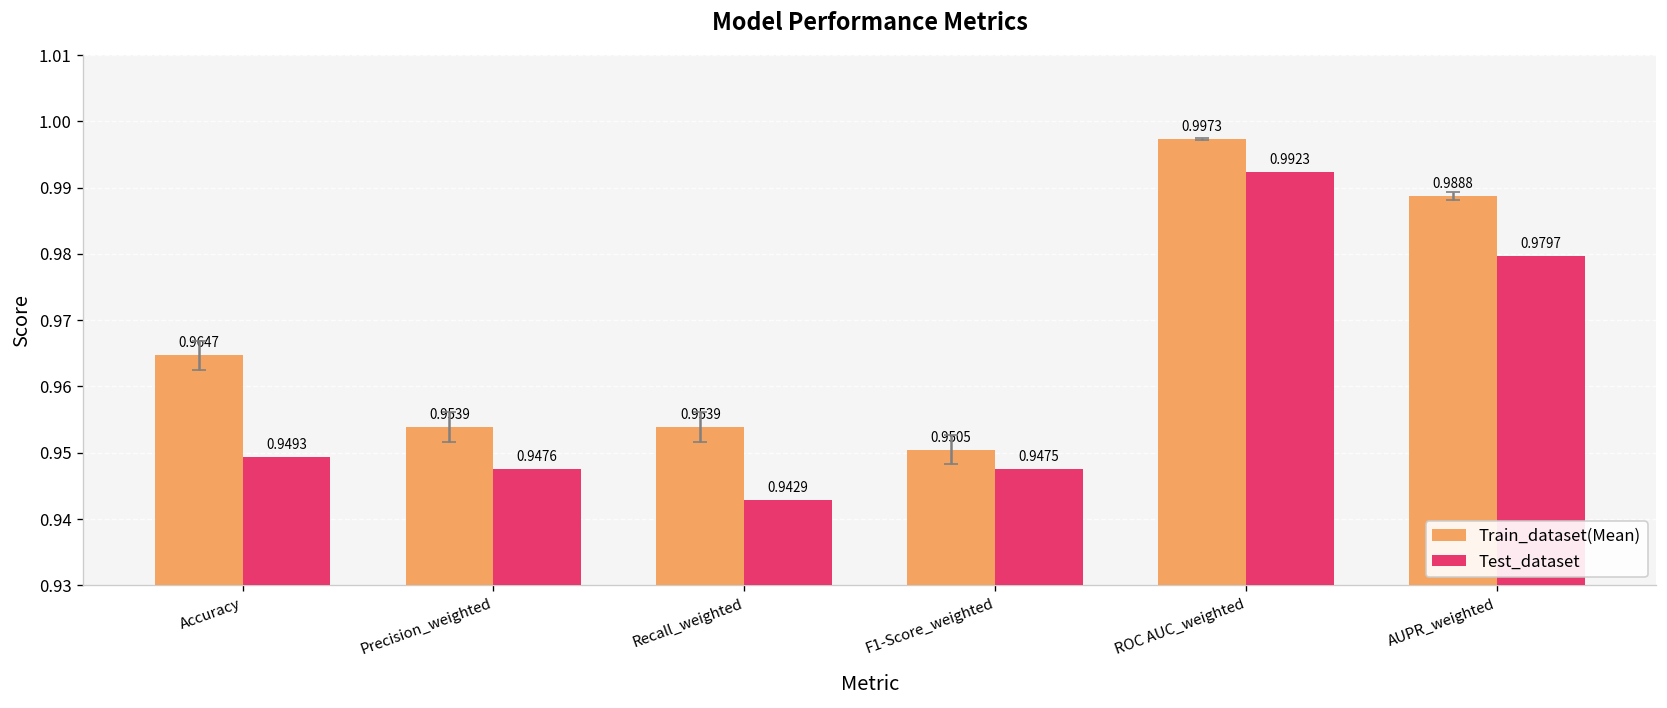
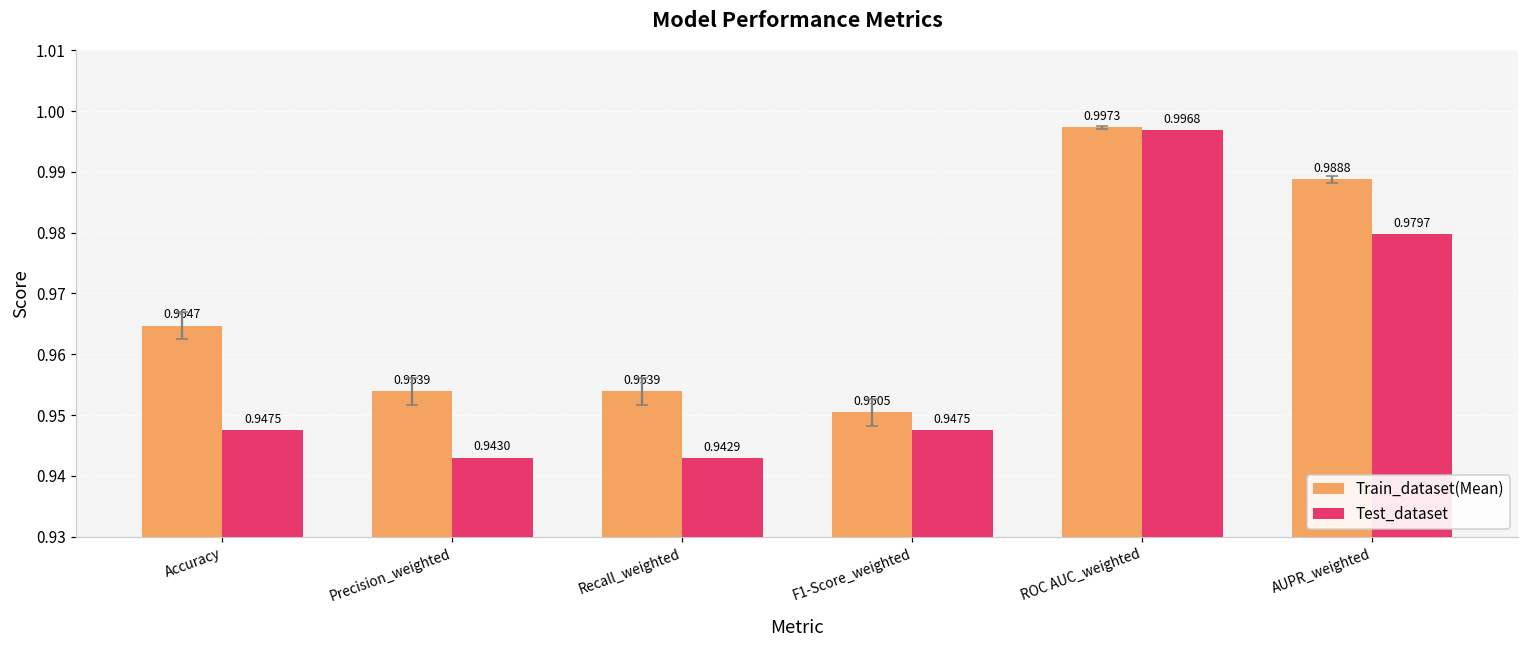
Test_dataset, Accuracy: 0.9493 -> 0.9475
Test_dataset, Precision_weighted: 0.9476 -> 0.9430
Test_dataset, ROC AUC_weighted: 0.9923 -> 0.9968
